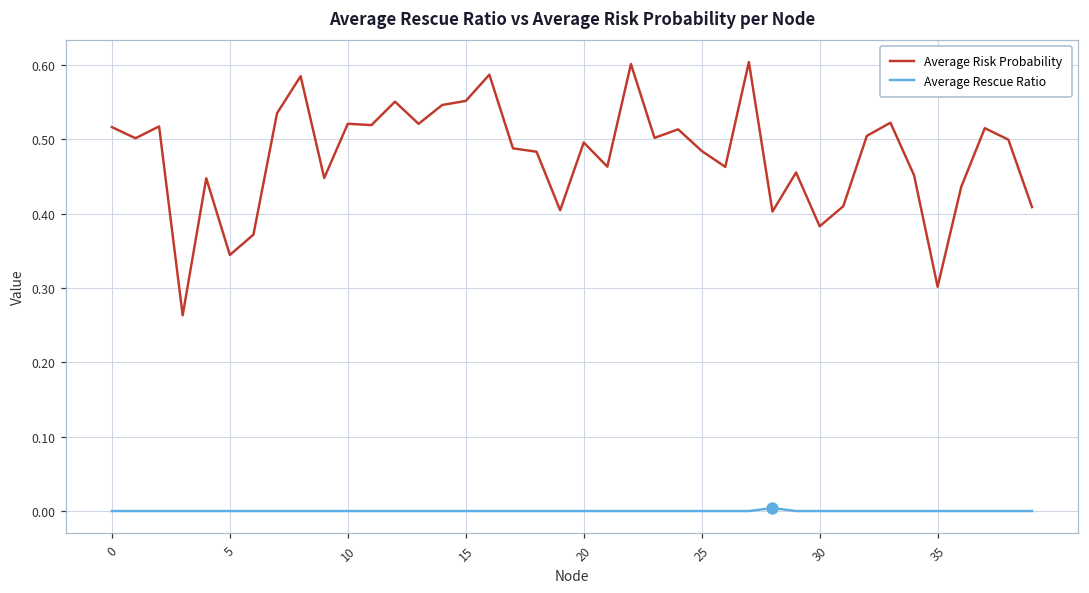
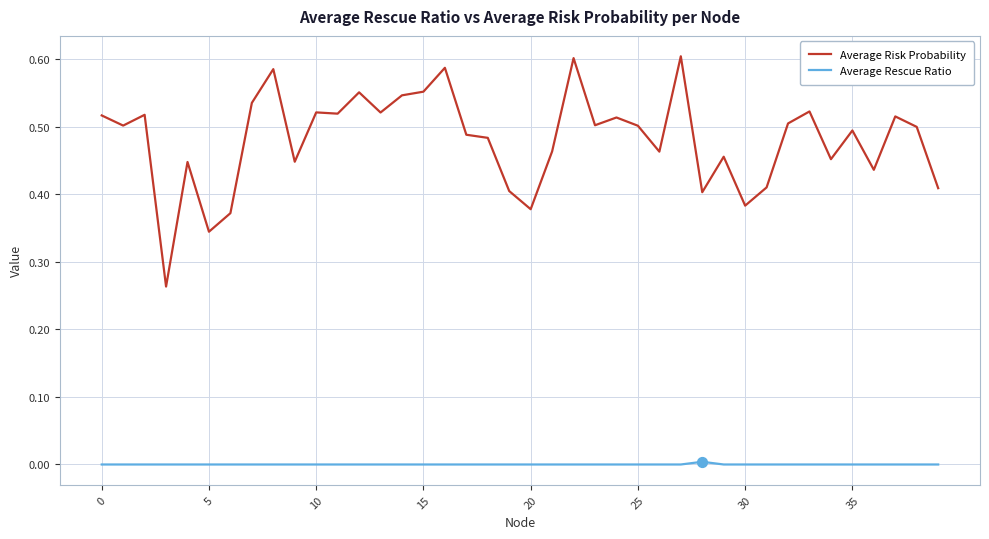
Average Risk Probability, 20: 0.50 -> 0.38
Average Risk Probability, 25: 0.48 -> 0.50
Average Risk Probability, 35: 0.30 -> 0.49
